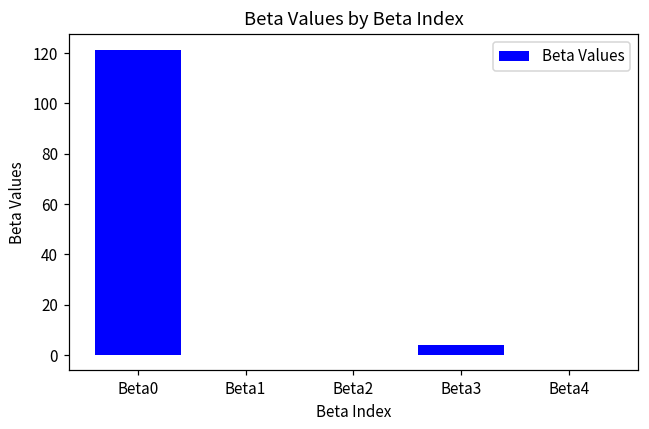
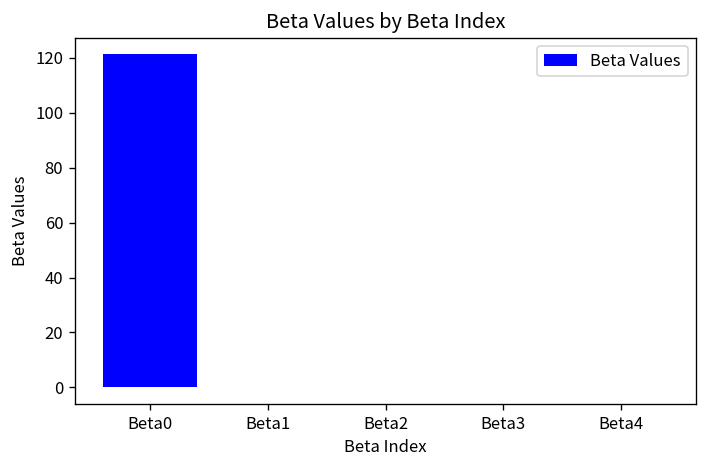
Beta3: 4 -> 0
